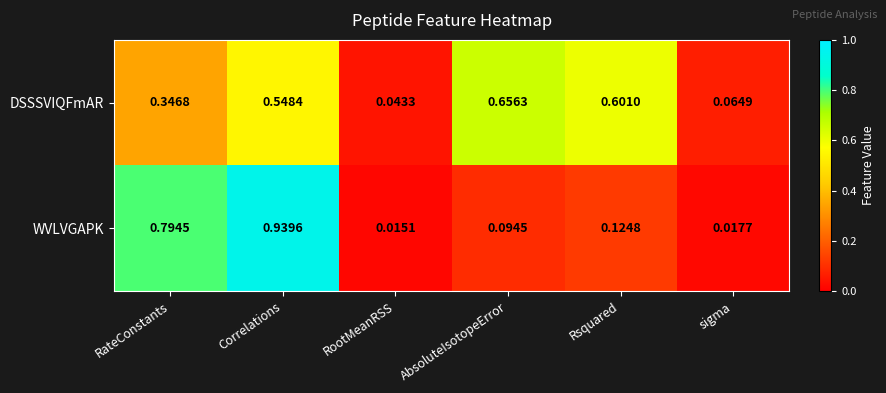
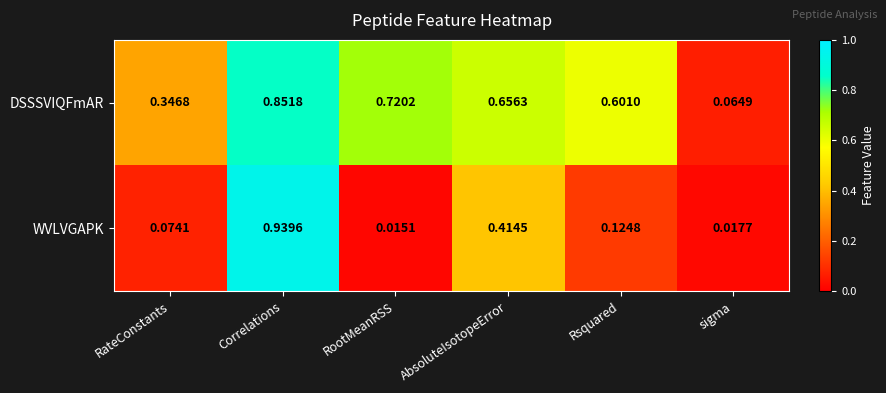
DSSSVIQFmAR, Correlations: 0.5484 -> 0.8518
DSSSVIQFmAR, RootMeanRSS: 0.0433 -> 0.7202
WVLVGAPK, RateConstants: 0.7945 -> 0.0741
WVLVGAPK, AbsoluteIsotopeError: 0.0945 -> 0.4145
